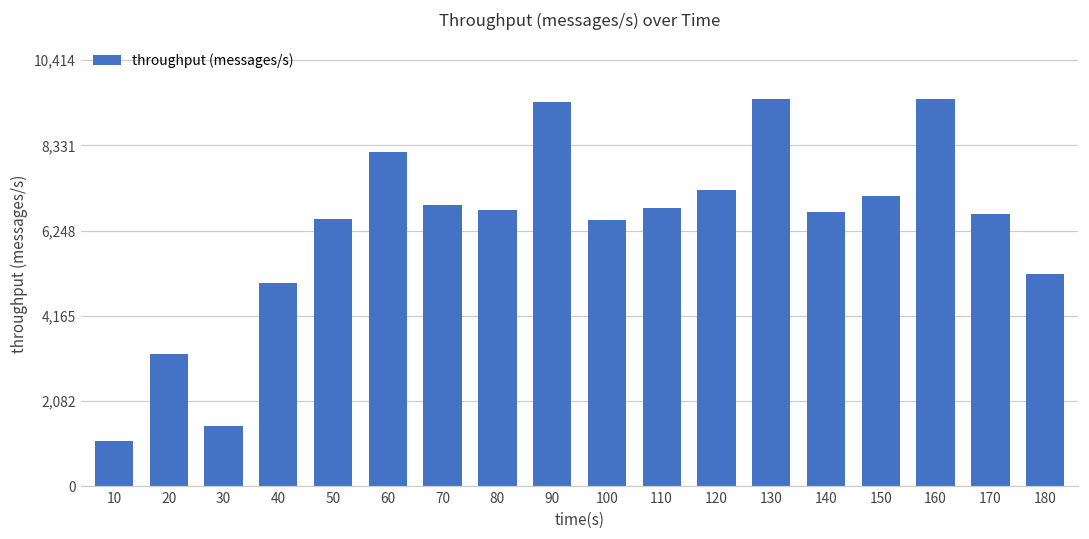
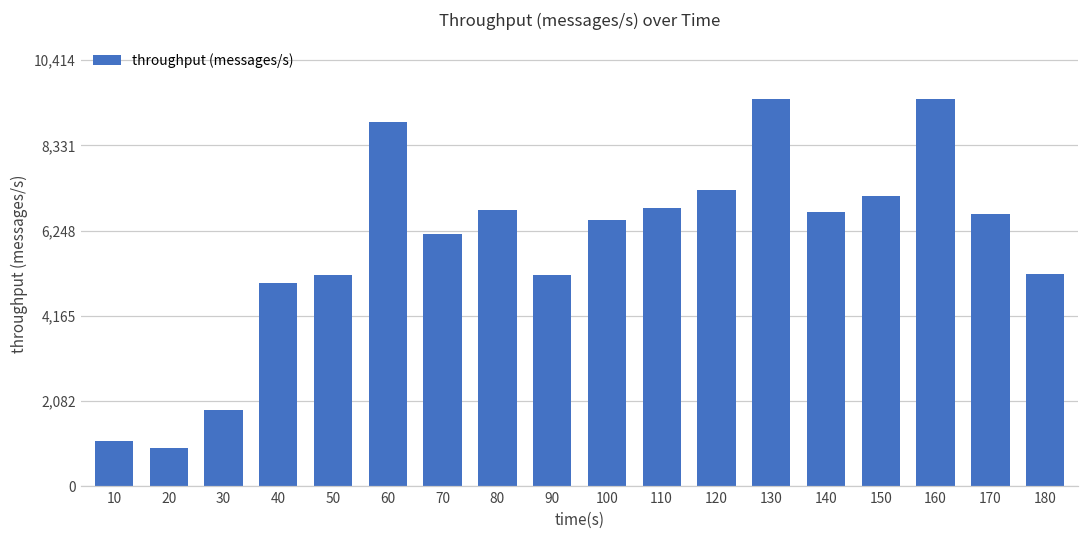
20: 3,200 -> 900
30: 1,500 -> 1,900
50: 6,500 -> 5,200
60: 8,200 -> 8,900
70: 6,900 -> 6,200
90: 9,400 -> 5,200
